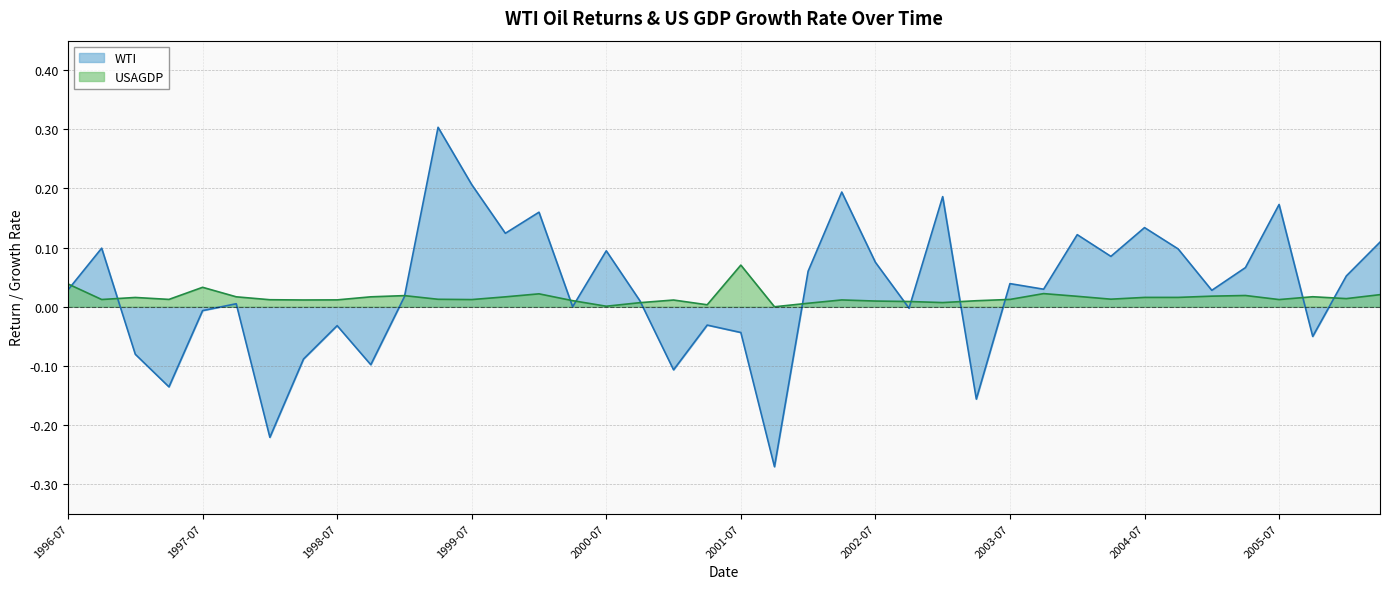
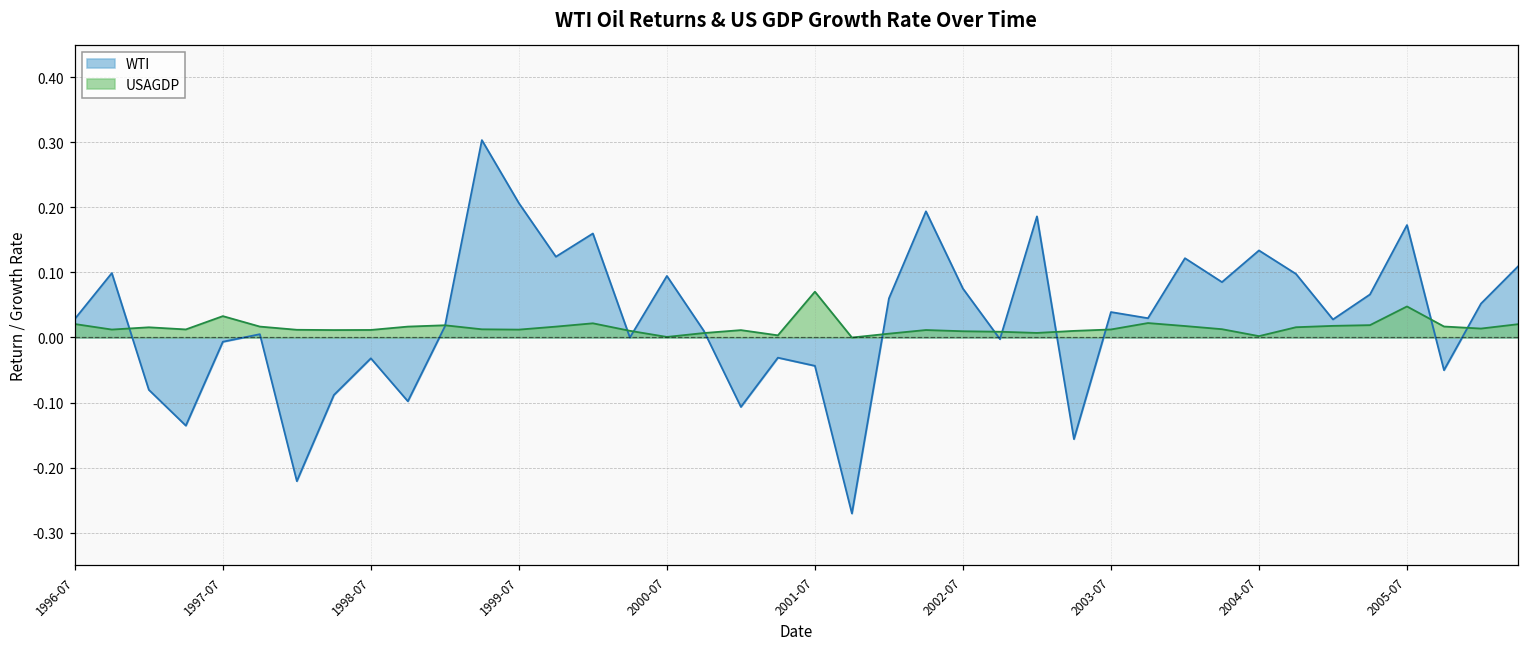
USAGDP, 1996-07: 0.04 -> 0.02
USAGDP, 2004-07: 0.02 -> 0.00
USAGDP, 2005-07: 0.01 -> 0.05
